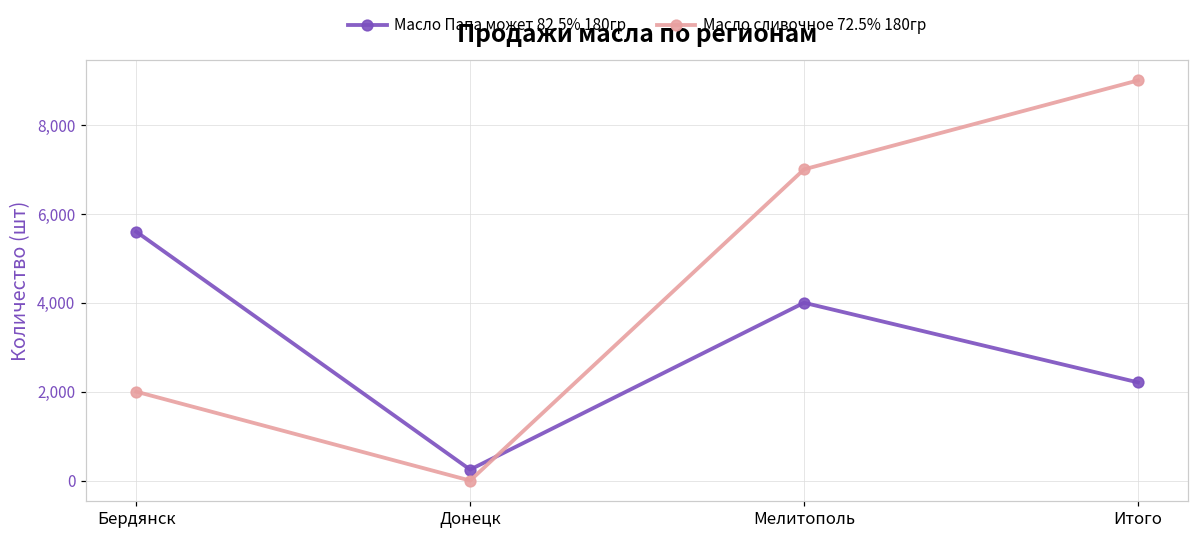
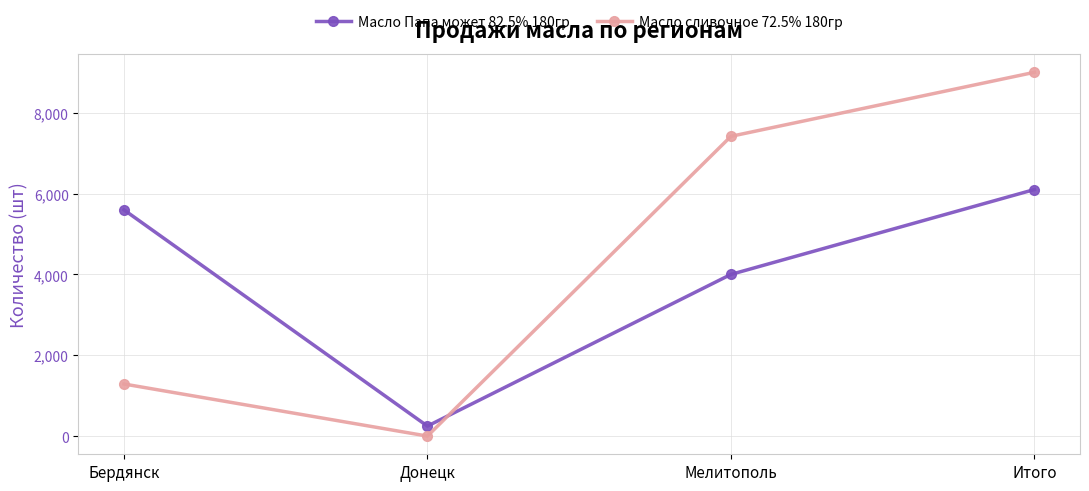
Масло сливочное 72.5% 180гр, Бердянск: 2,000 -> 1,300
Масло сливочное 72.5% 180гр, Мелитополь: 7,000 -> 7,400
Масло Папа может 82.5% 180гр, Итого: 2,200 -> 6,100
